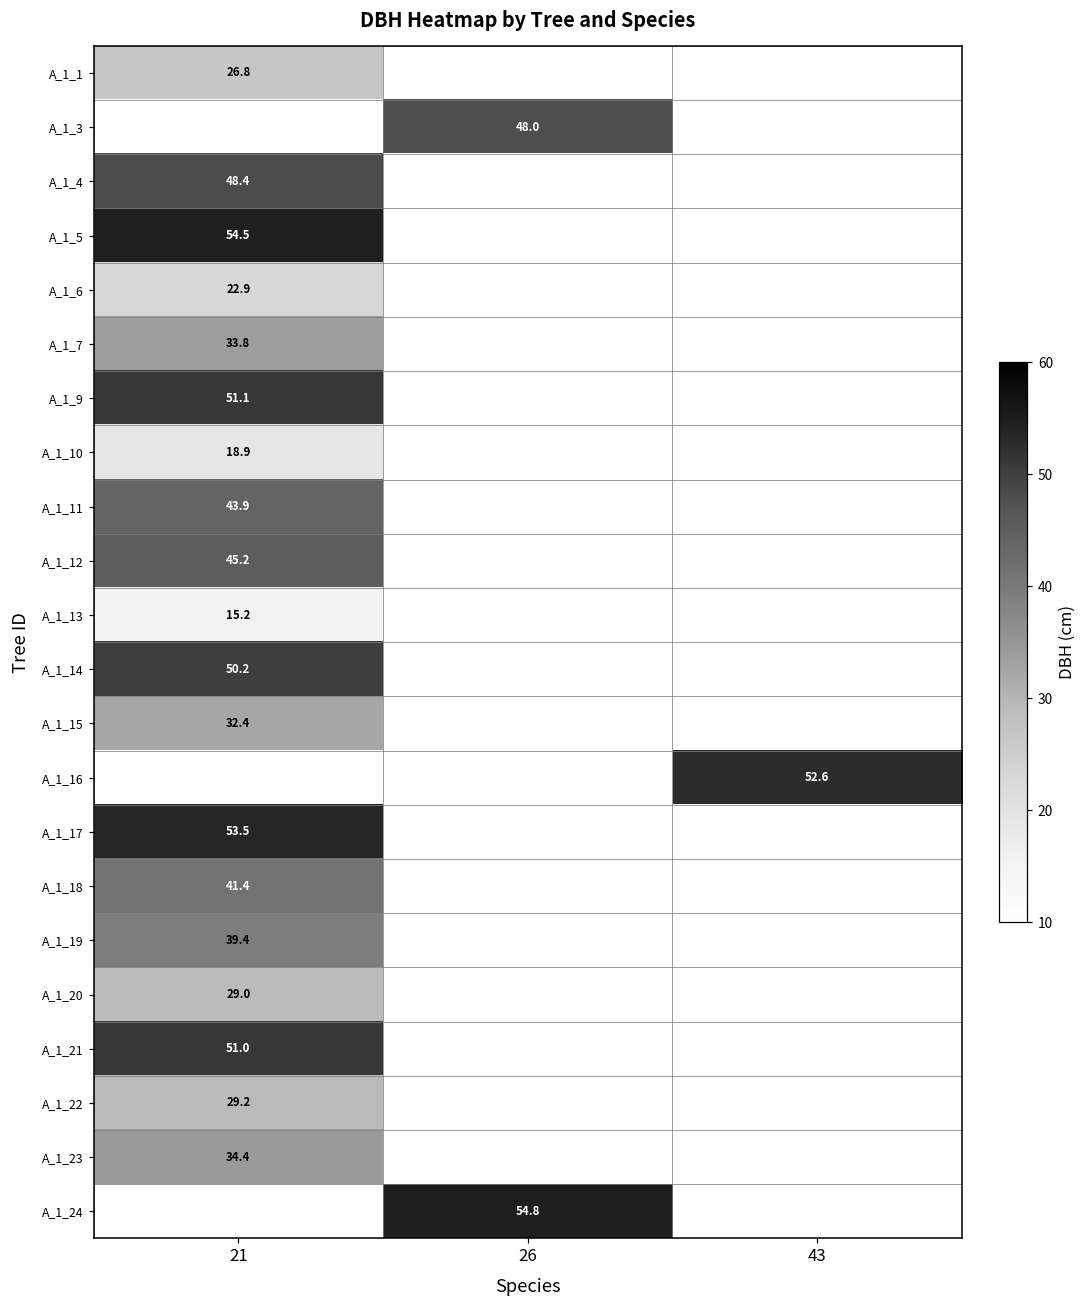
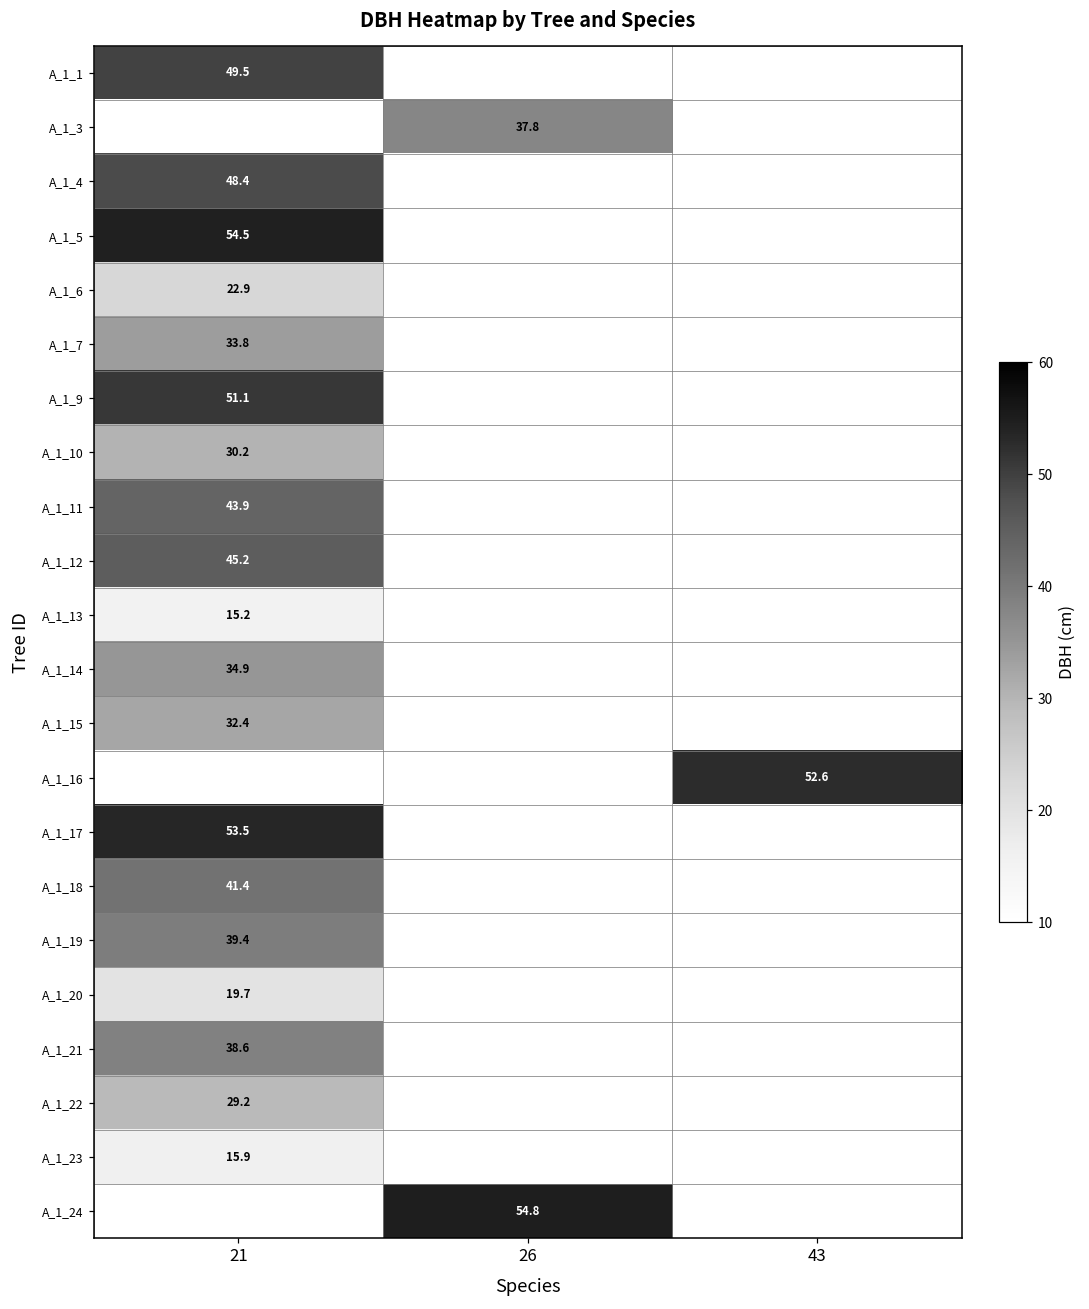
A_1_1, 21: 26.8 -> 49.5
A_1_3, 26: 48.0 -> 37.8
A_1_10, 21: 18.9 -> 30.2
A_1_14, 21: 50.2 -> 34.9
A_1_20, 21: 29.0 -> 19.7
A_1_21, 21: 51.0 -> 38.6
A_1_23, 21: 34.4 -> 15.9
